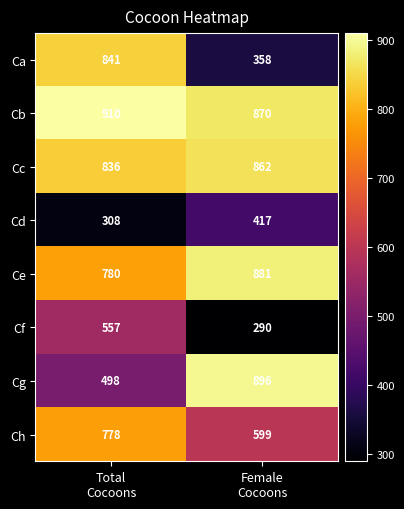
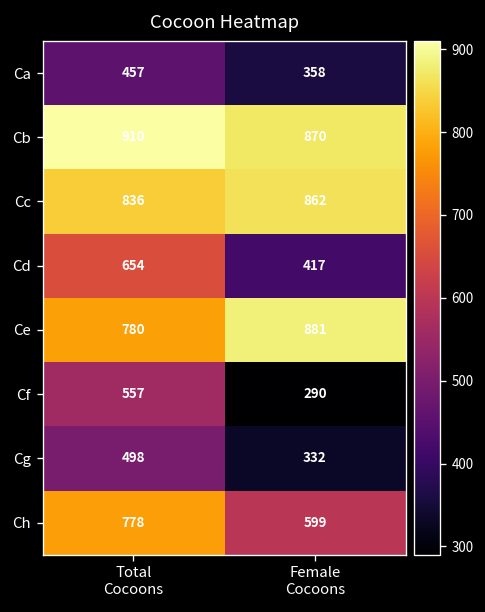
Ca, Total Cocoons: 841 -> 457
Cd, Total Cocoons: 308 -> 654
Cg, Female Cocoons: 896 -> 332
